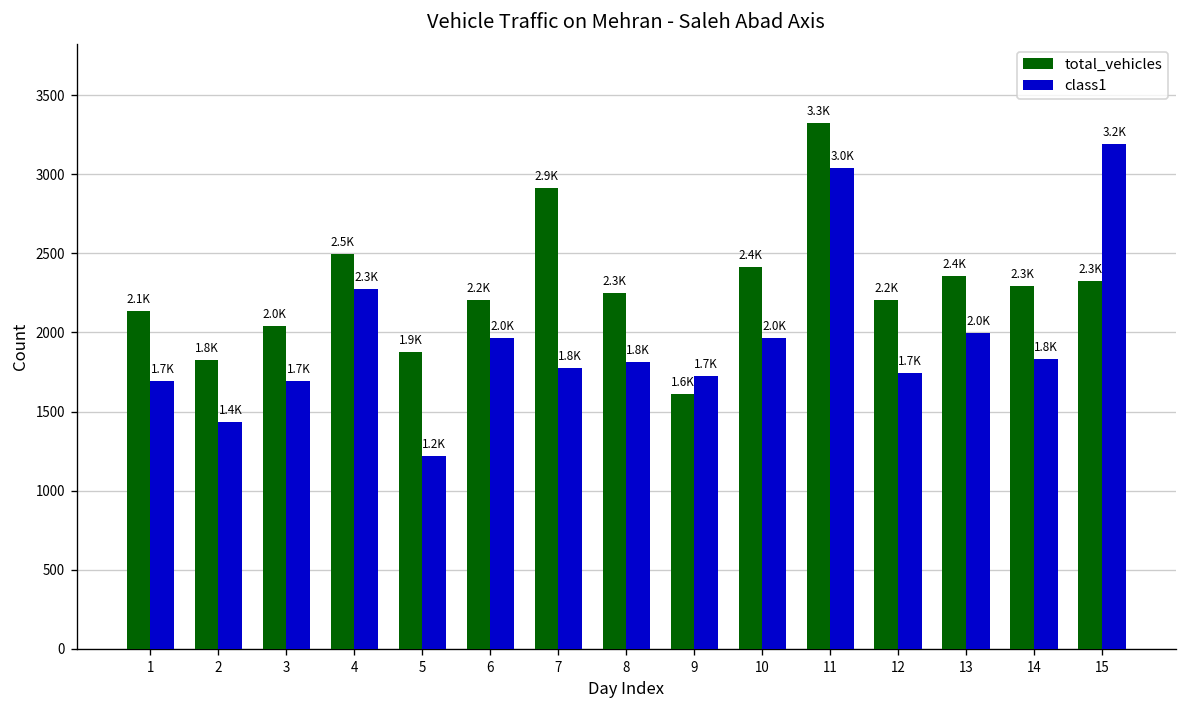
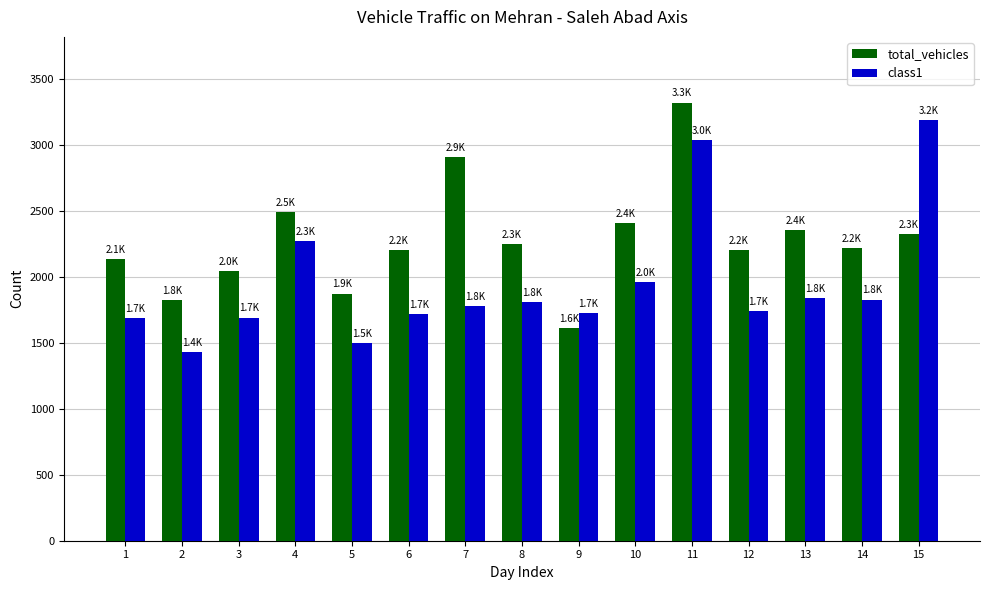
class1, 5: 1.2K -> 1.5K
class1, 6: 2.0K -> 1.7K
class1, 13: 2.0K -> 1.8K
total_vehicles, 14: 2.3K -> 2.2K
